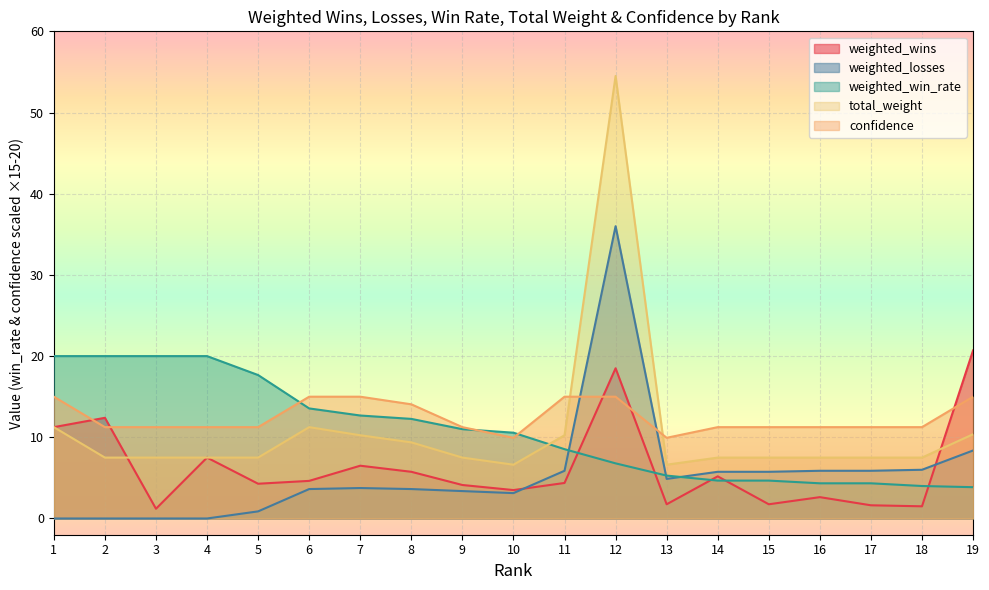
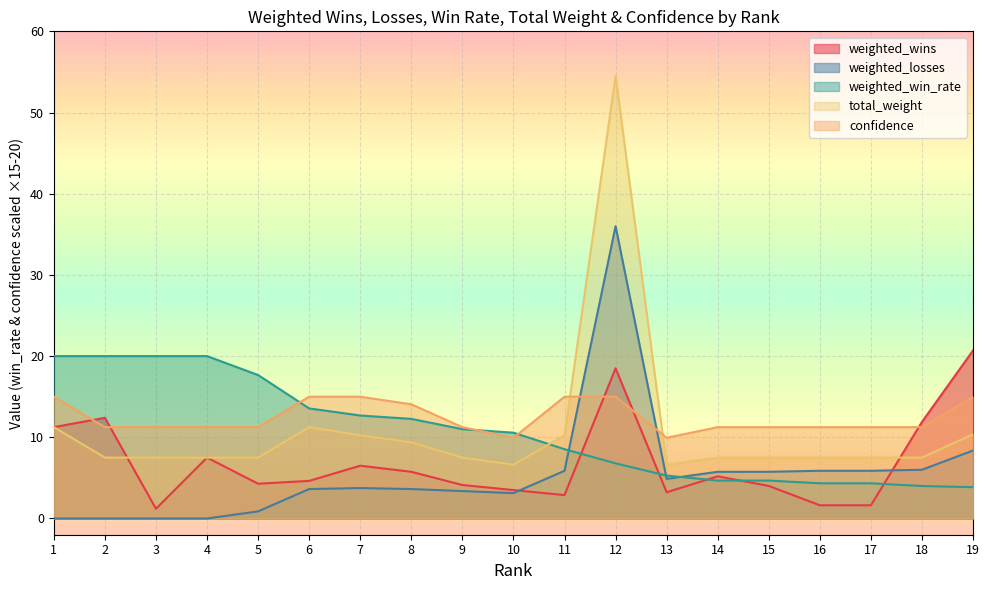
weighted_wins, 11: 4 -> 3
weighted_wins, 13: 2 -> 3
weighted_wins, 15: 2 -> 4
weighted_wins, 16: 3 -> 2
weighted_wins, 18: 2 -> 12
